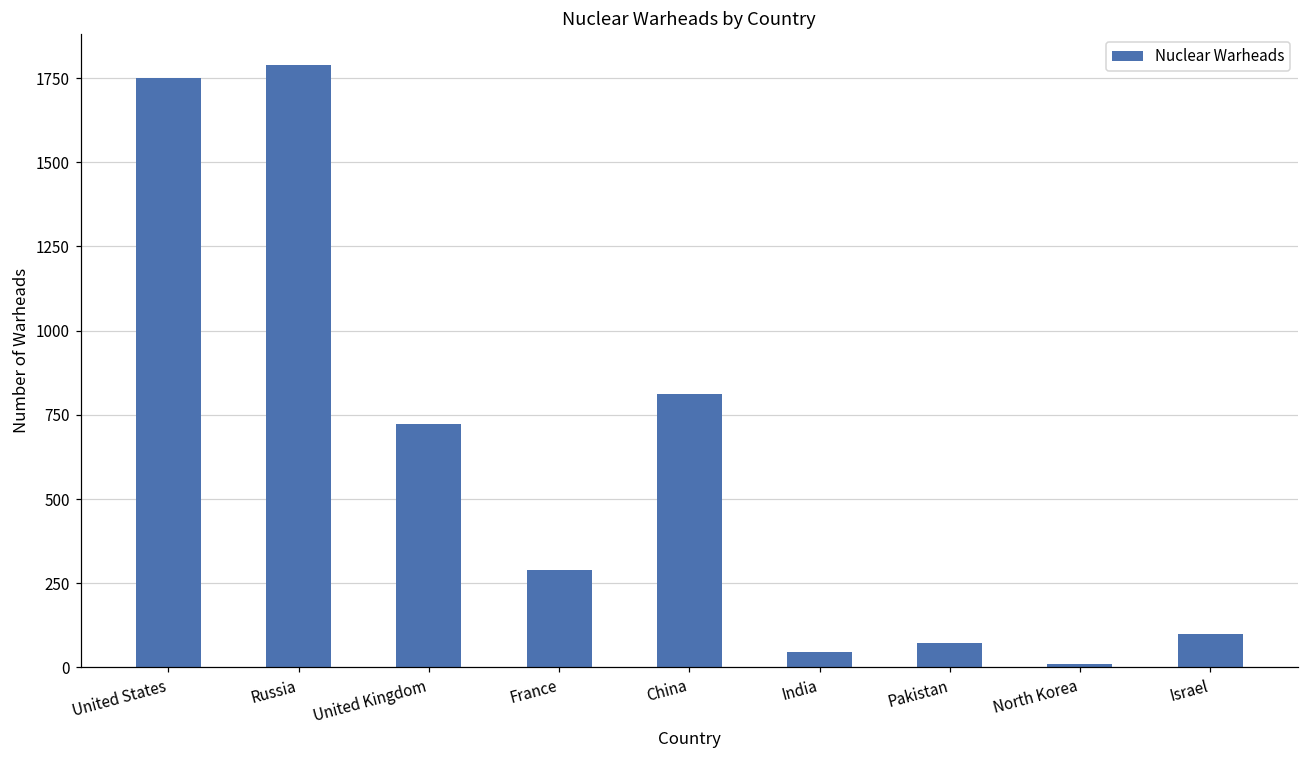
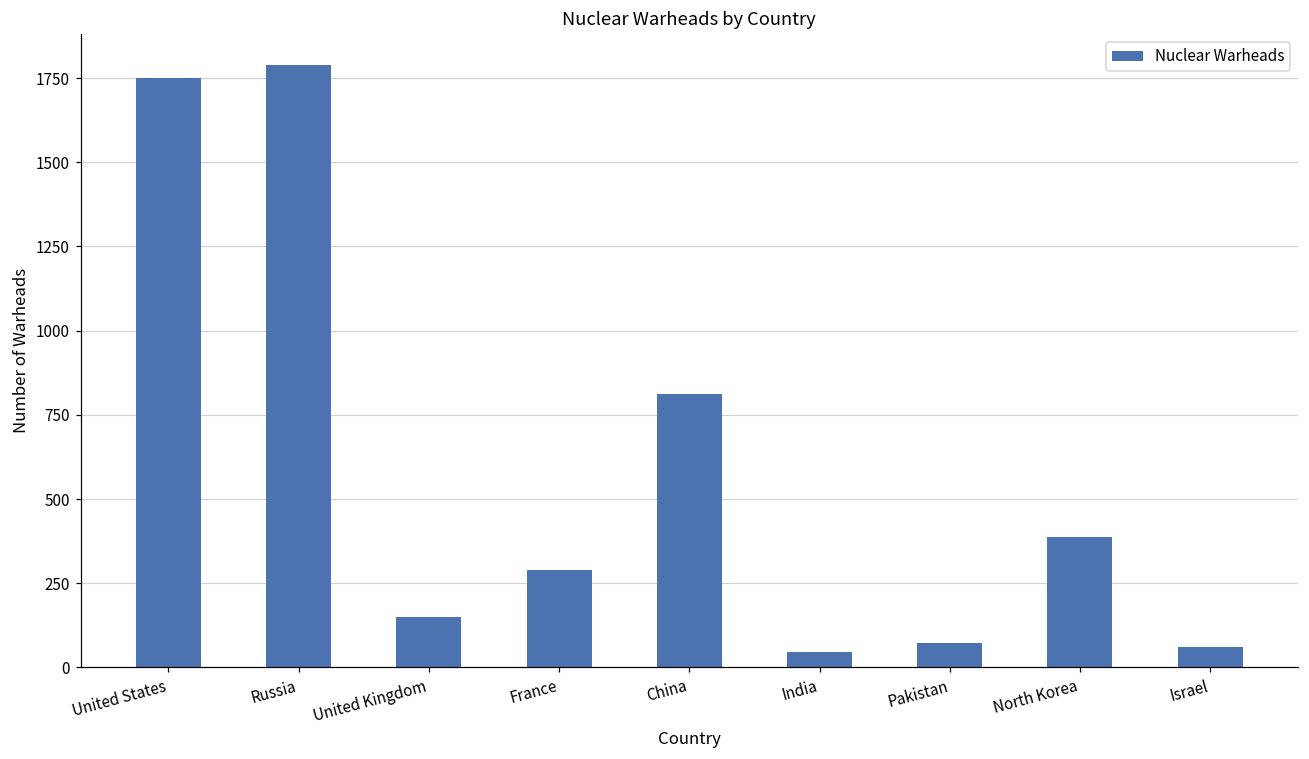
United Kingdom: 720 -> 150
North Korea: 10 -> 390
Israel: 100 -> 60
